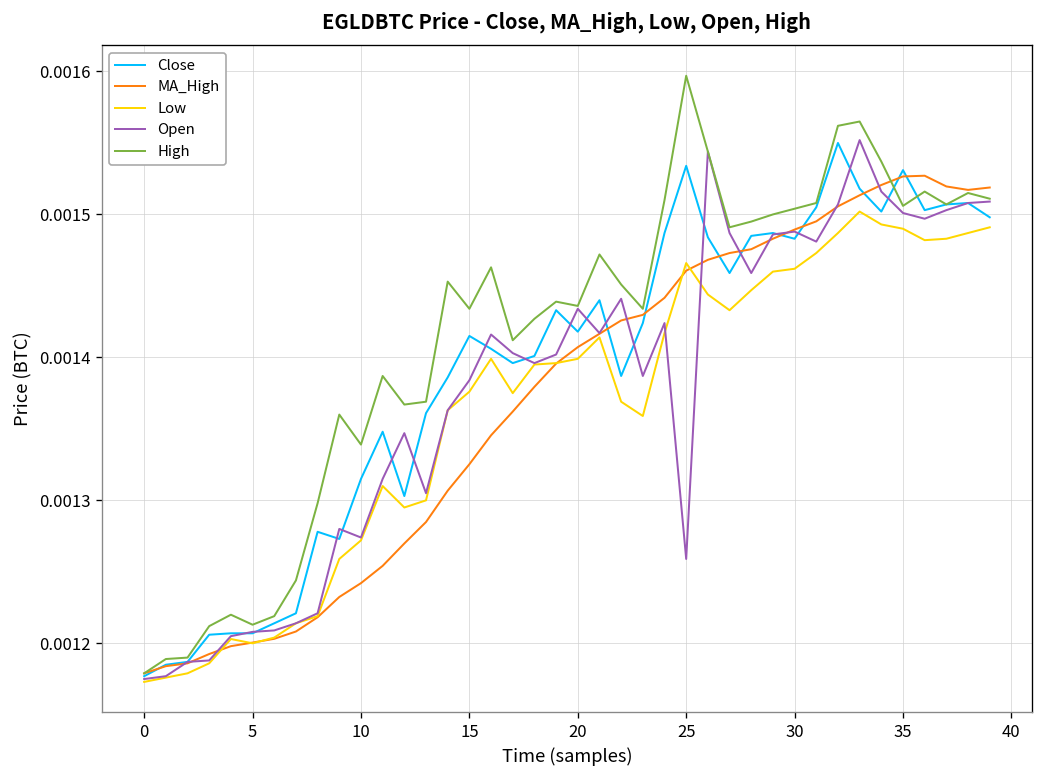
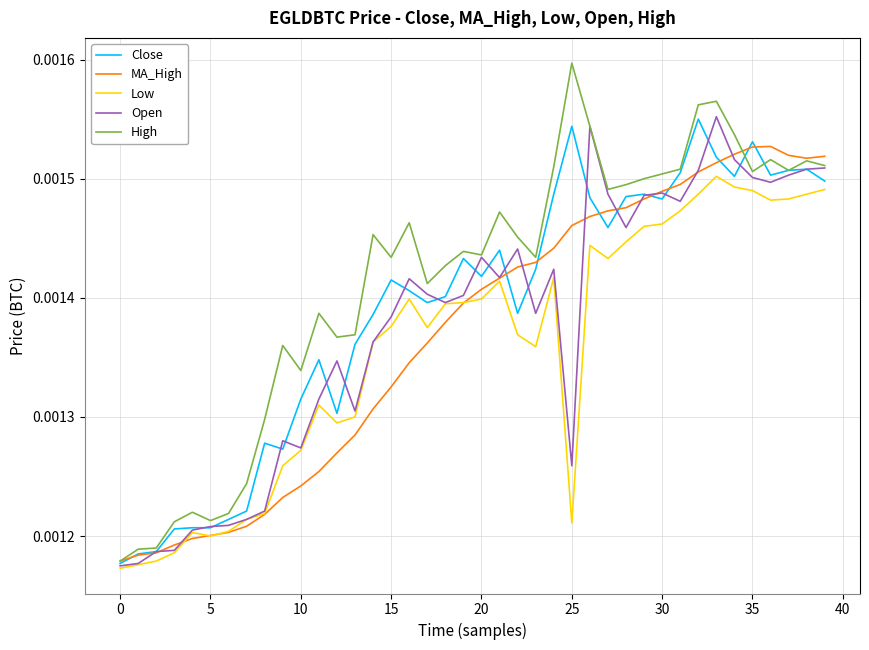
Close, 25: 0.001534 -> 0.001544
Low, 25: 0.001466 -> 0.001211
